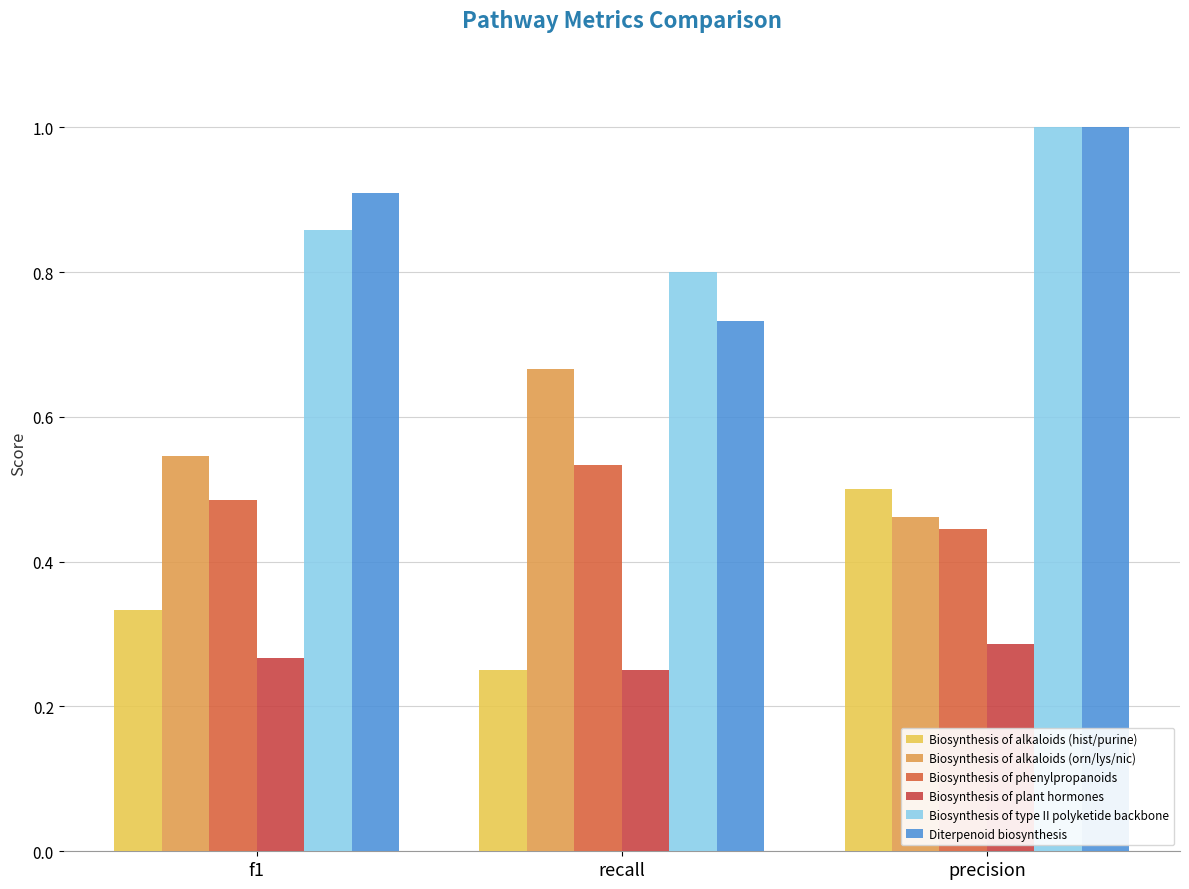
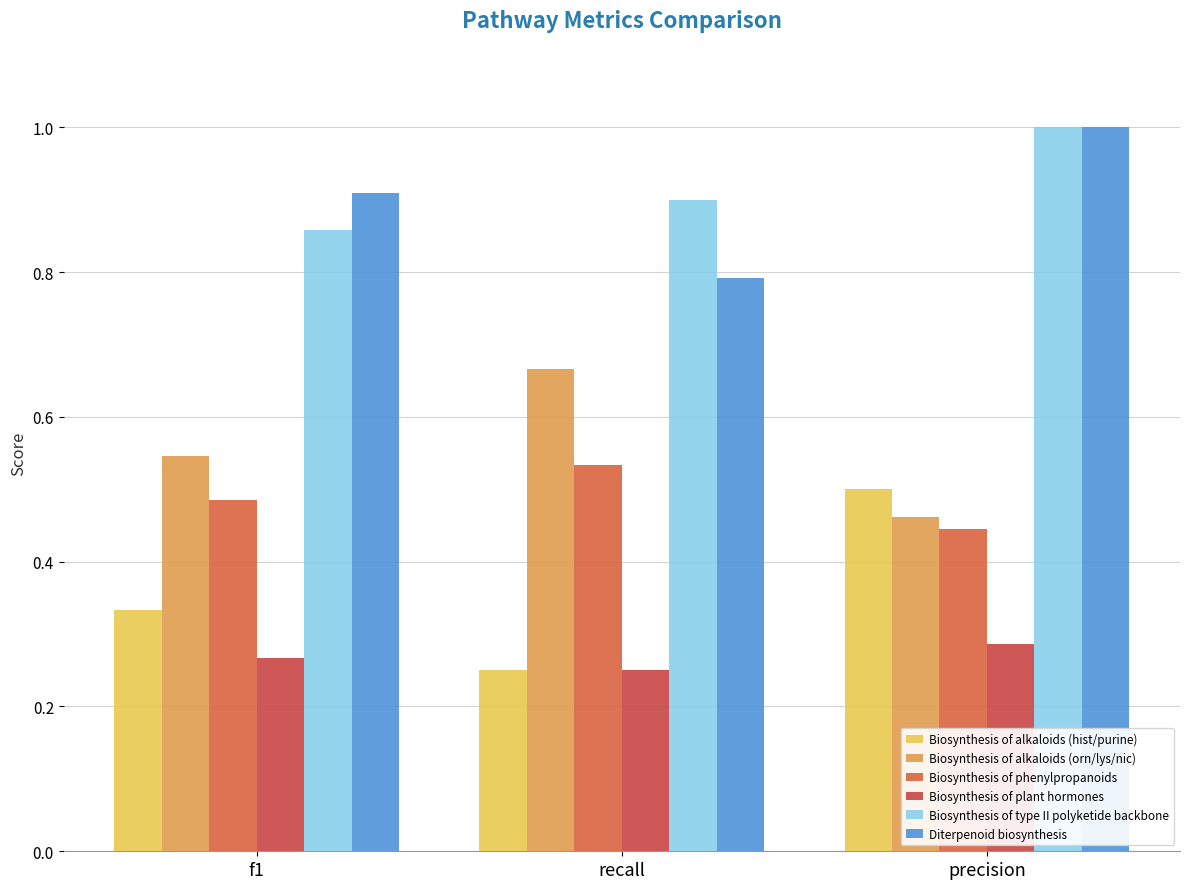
Biosynthesis of type II polyketide backbone, recall: 0.8 -> 0.9
Diterpenoid biosynthesis, recall: 0.73 -> 0.79
